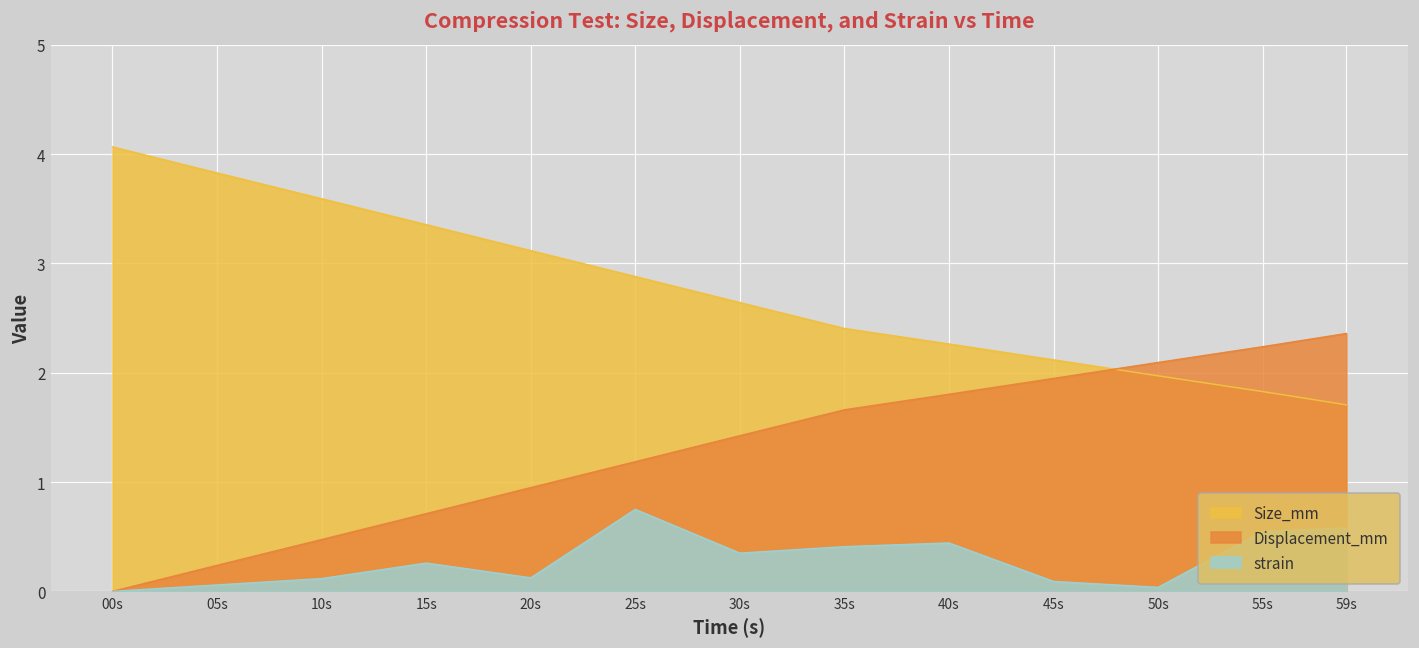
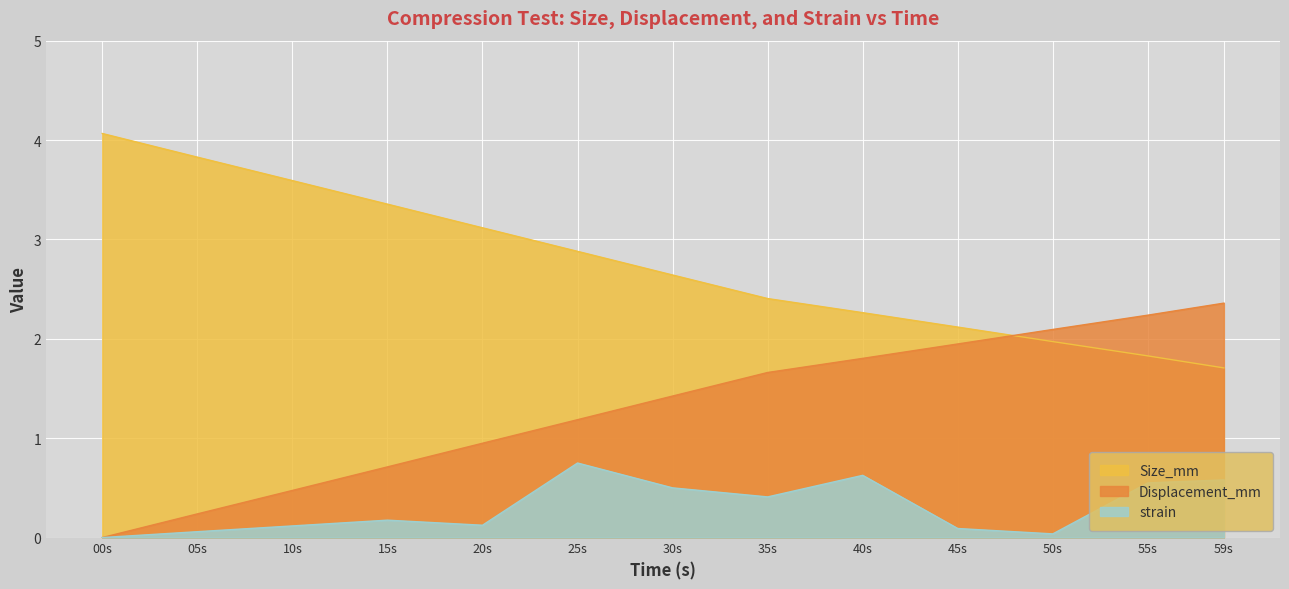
strain, 15s: 0.3 -> 0.2
strain, 30s: 0.4 -> 0.5
strain, 40s: 0.4 -> 0.6
